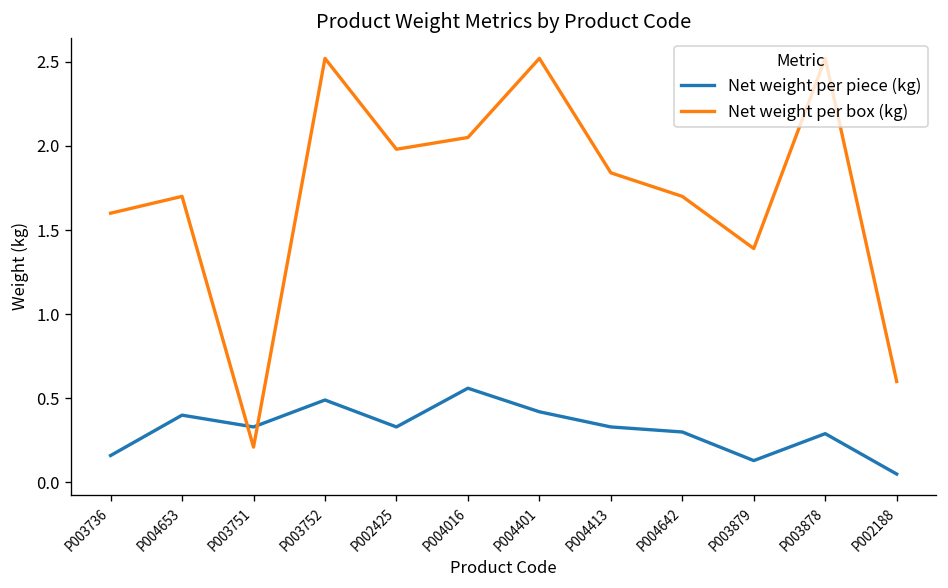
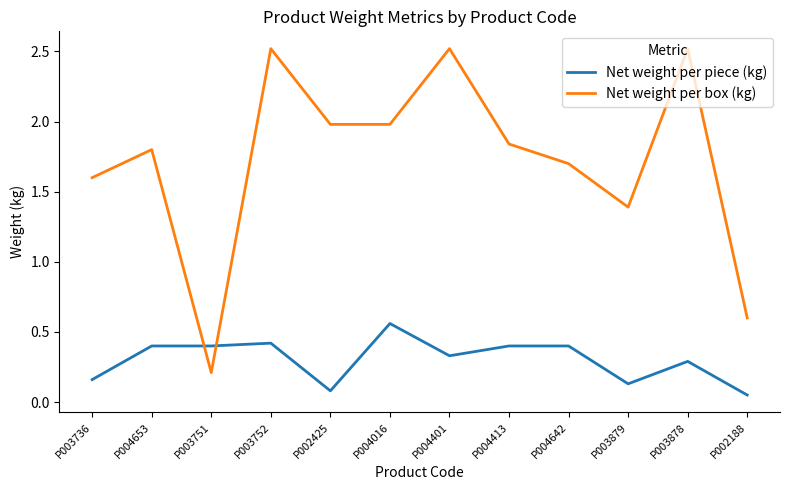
Net weight per box (kg), P004653: 1.7 -> 1.8
Net weight per piece (kg), P003751: 0.33 -> 0.40
Net weight per piece (kg), P003752: 0.49 -> 0.42
Net weight per piece (kg), P002425: 0.33 -> 0.08
Net weight per box (kg), P004016: 2.05 -> 1.98
Net weight per piece (kg), P004401: 0.42 -> 0.33
Net weight per piece (kg), P004413: 0.33 -> 0.40
Net weight per piece (kg), P004642: 0.3 -> 0.4
